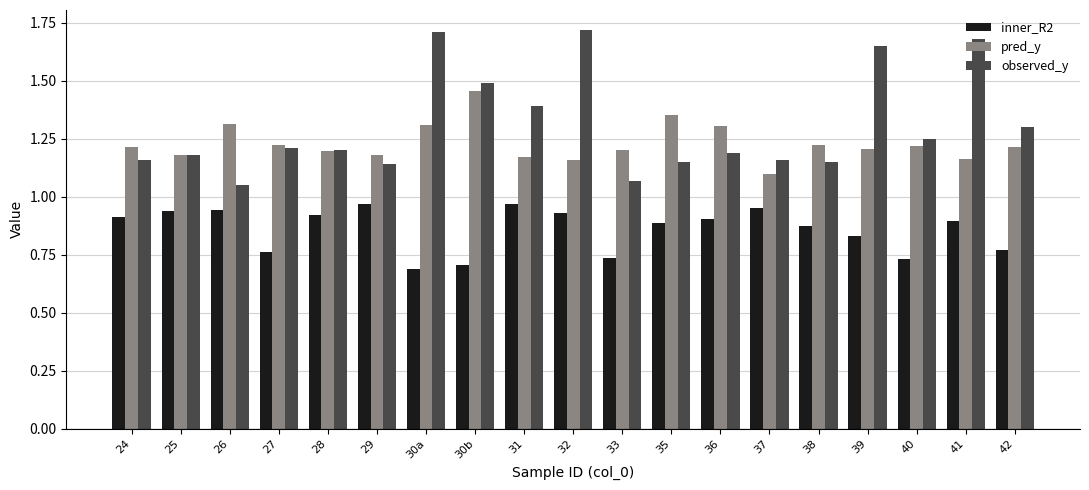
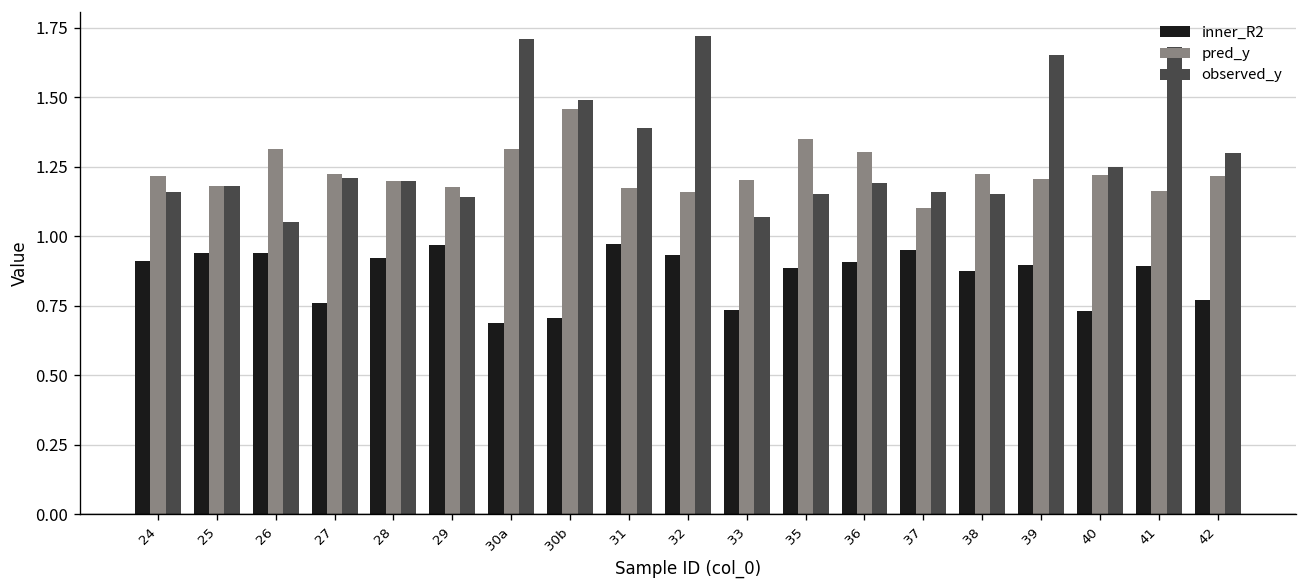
inner_R2, 39: 0.83 -> 0.90
